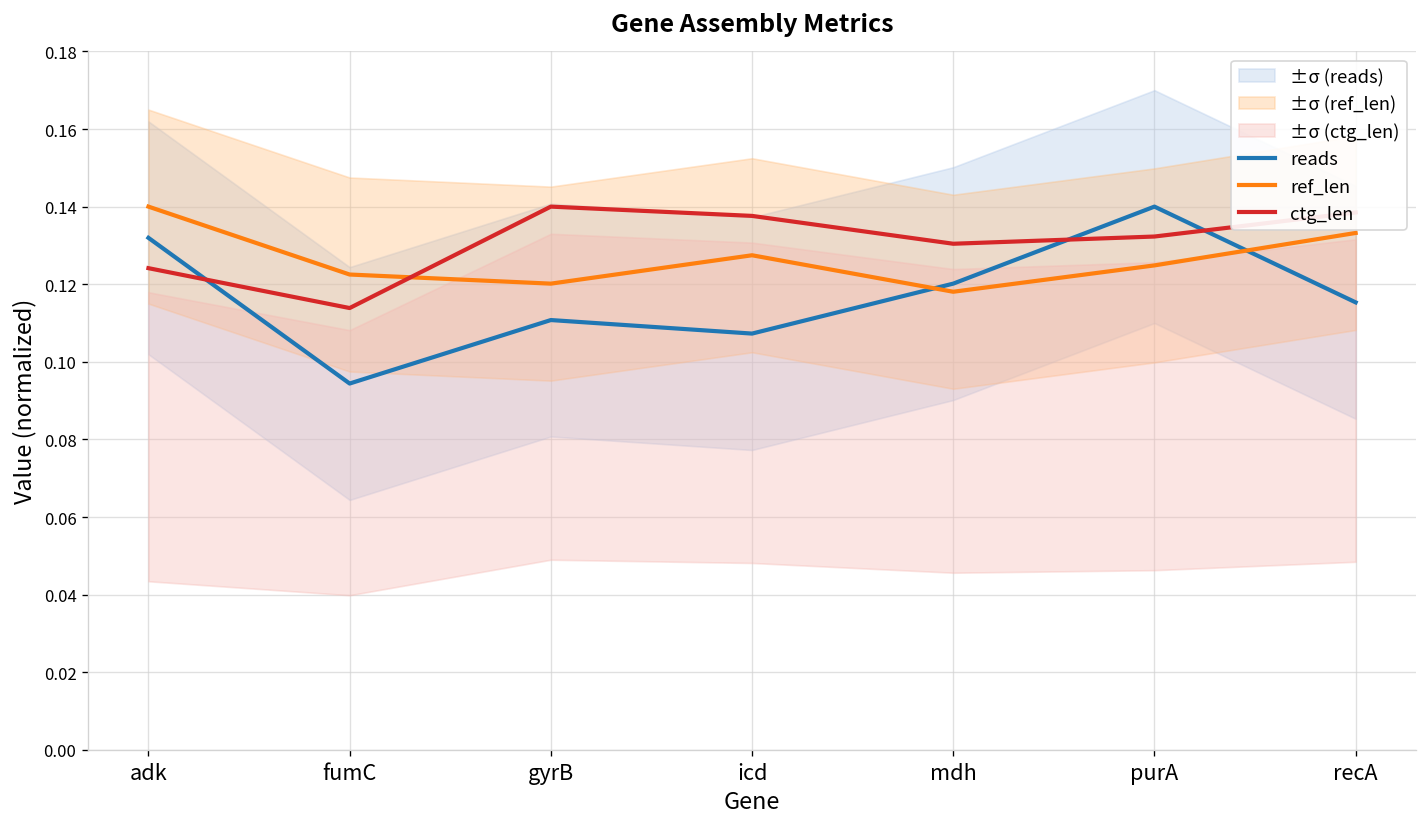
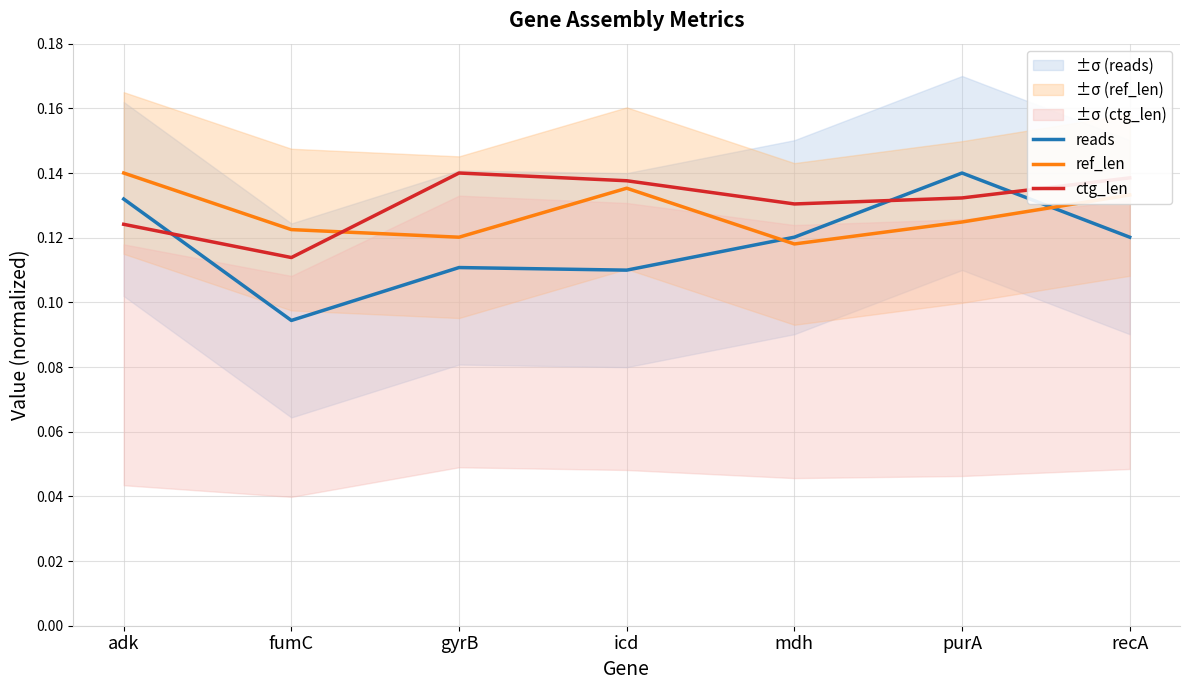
reads, icd: 0.107 -> 0.110
ref_len, icd: 0.127 -> 0.135
reads, recA: 0.115 -> 0.120
